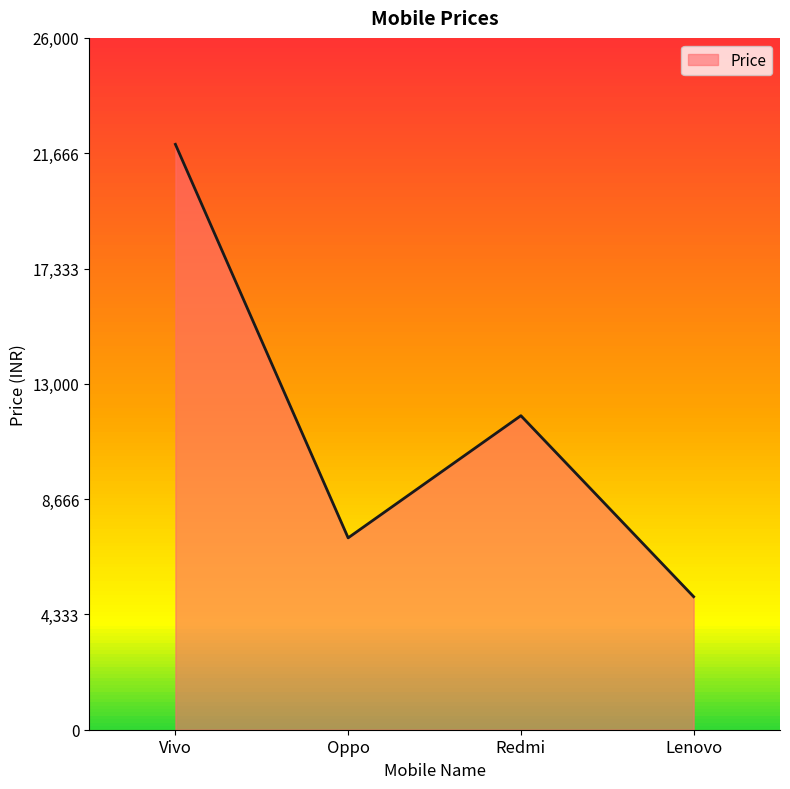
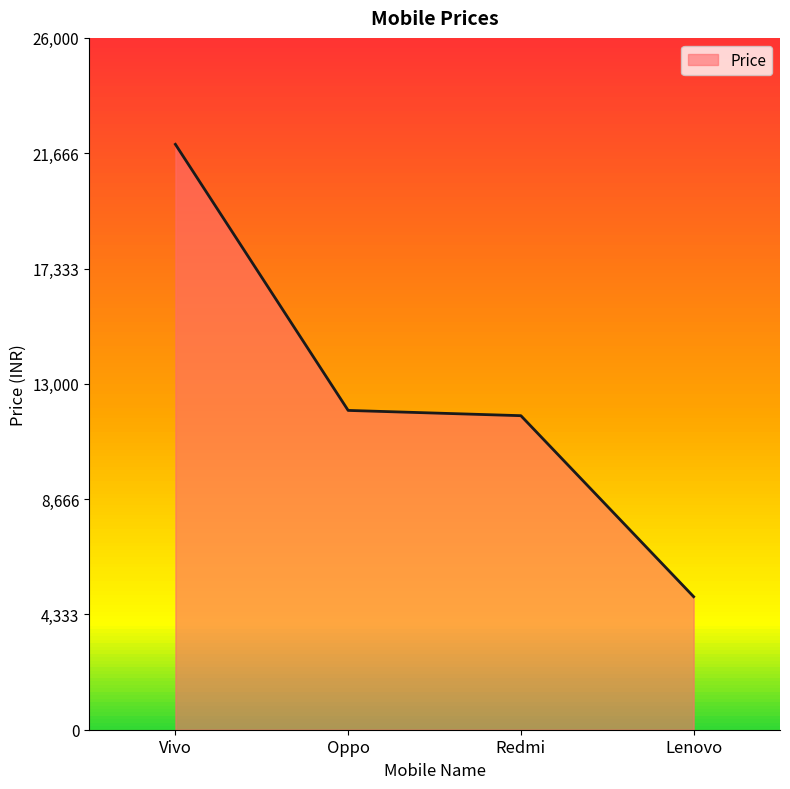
Price, Oppo: 7,200 -> 12,000
